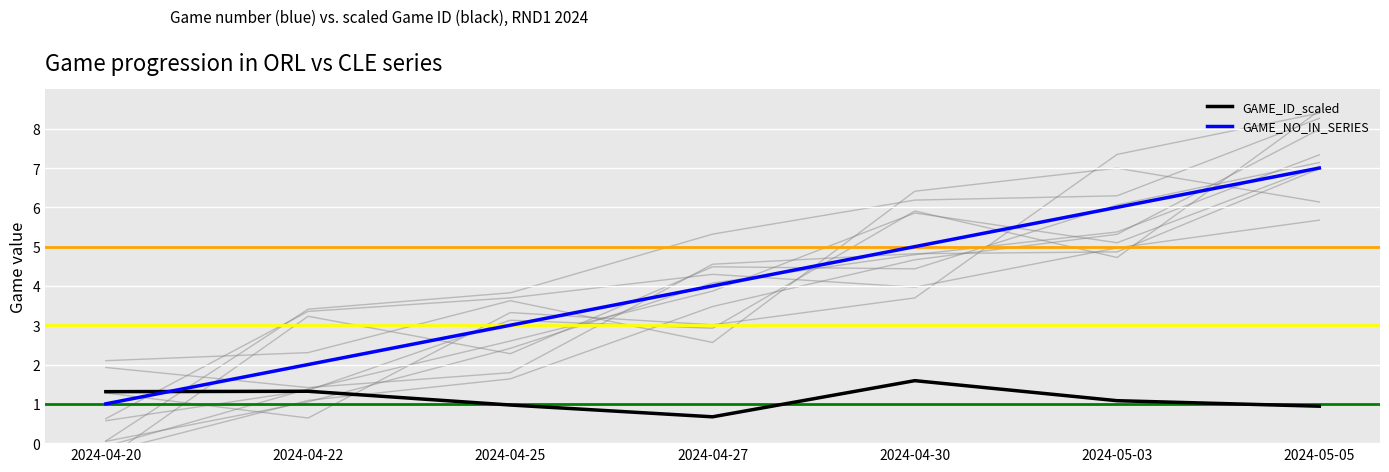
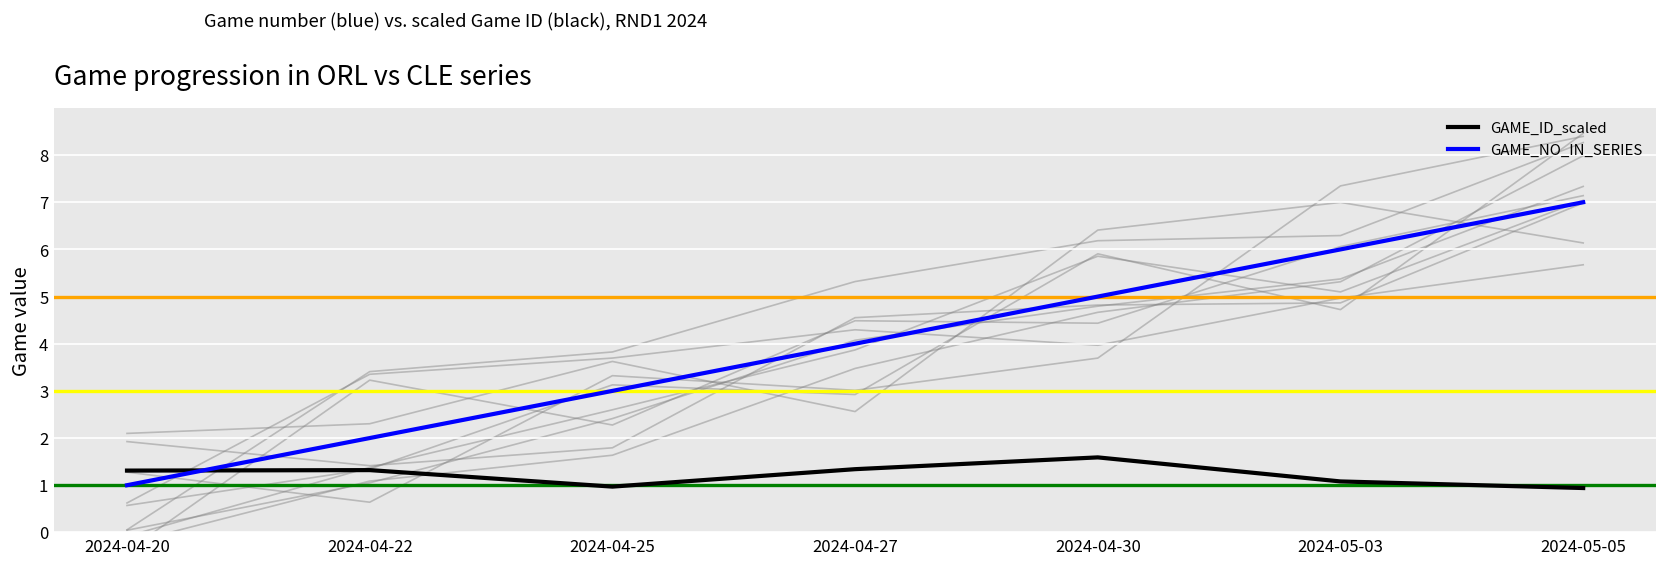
GAME_ID_scaled, 2024-04-27: 0.7 -> 1.3
